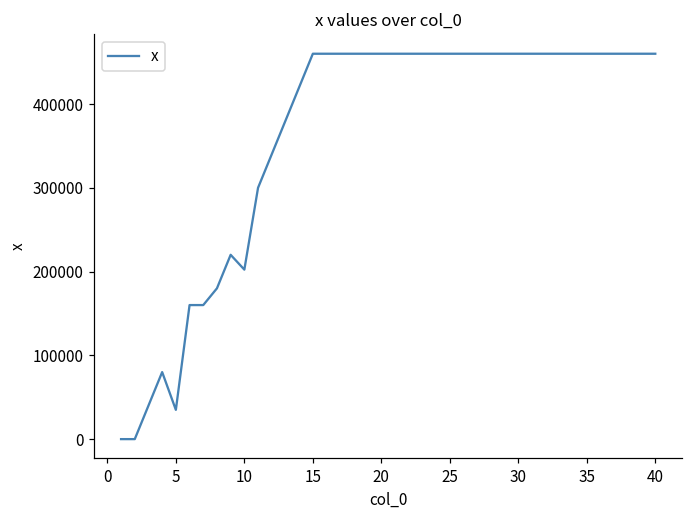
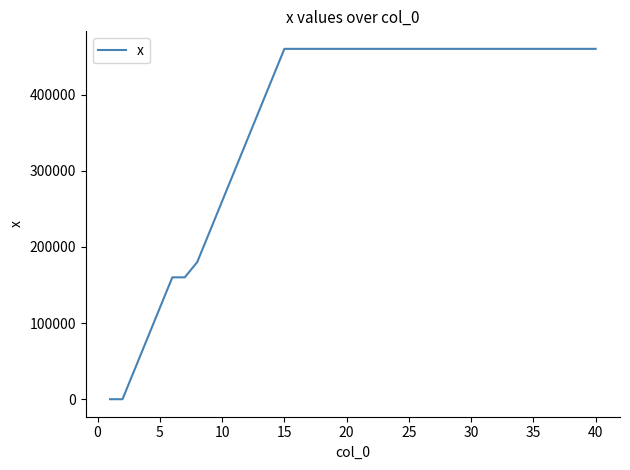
5: 30000 -> 120000
10: 200000 -> 260000
